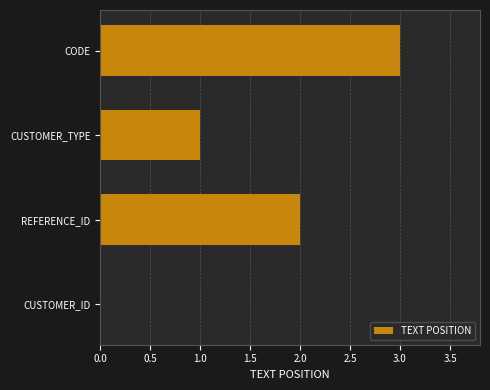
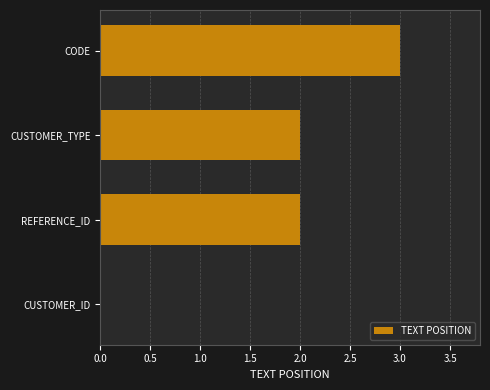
CUSTOMER_TYPE: 1 -> 2
